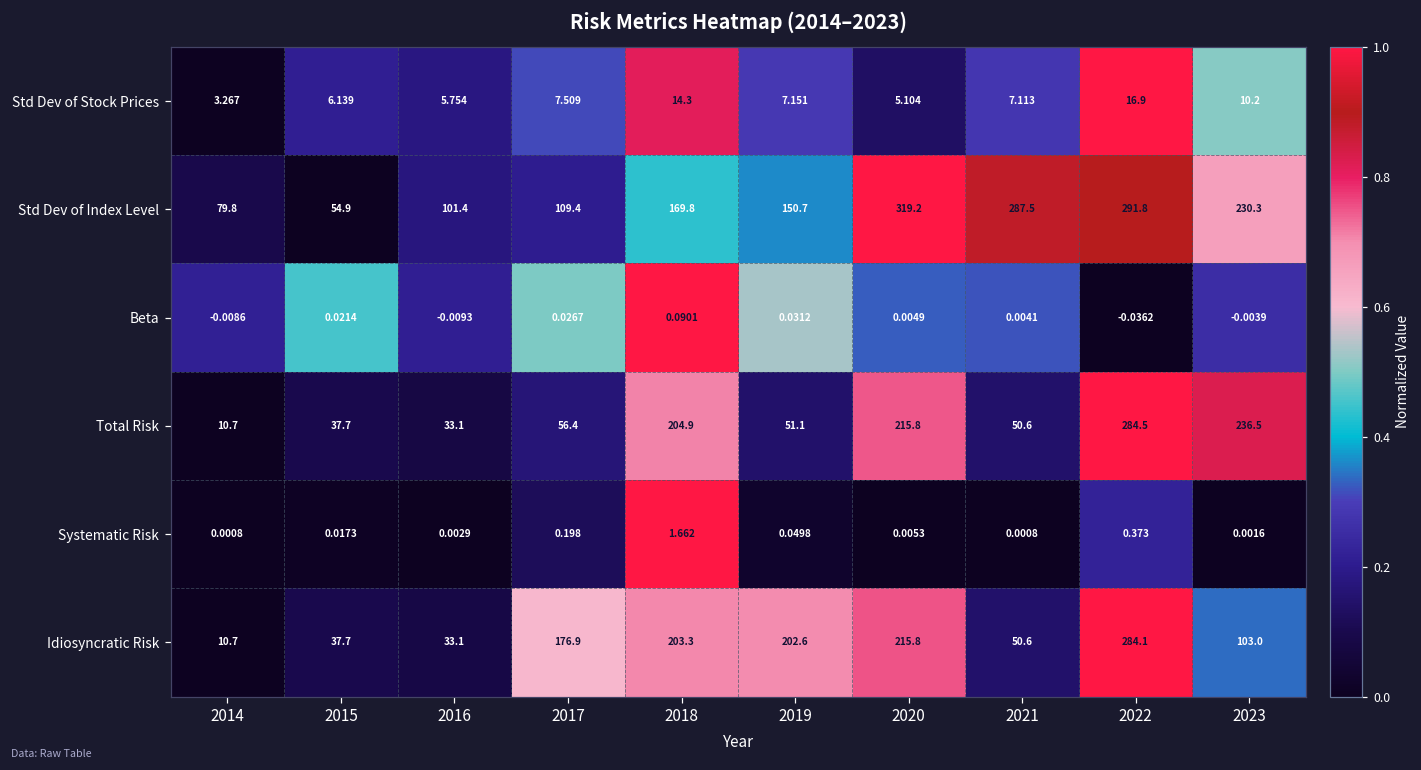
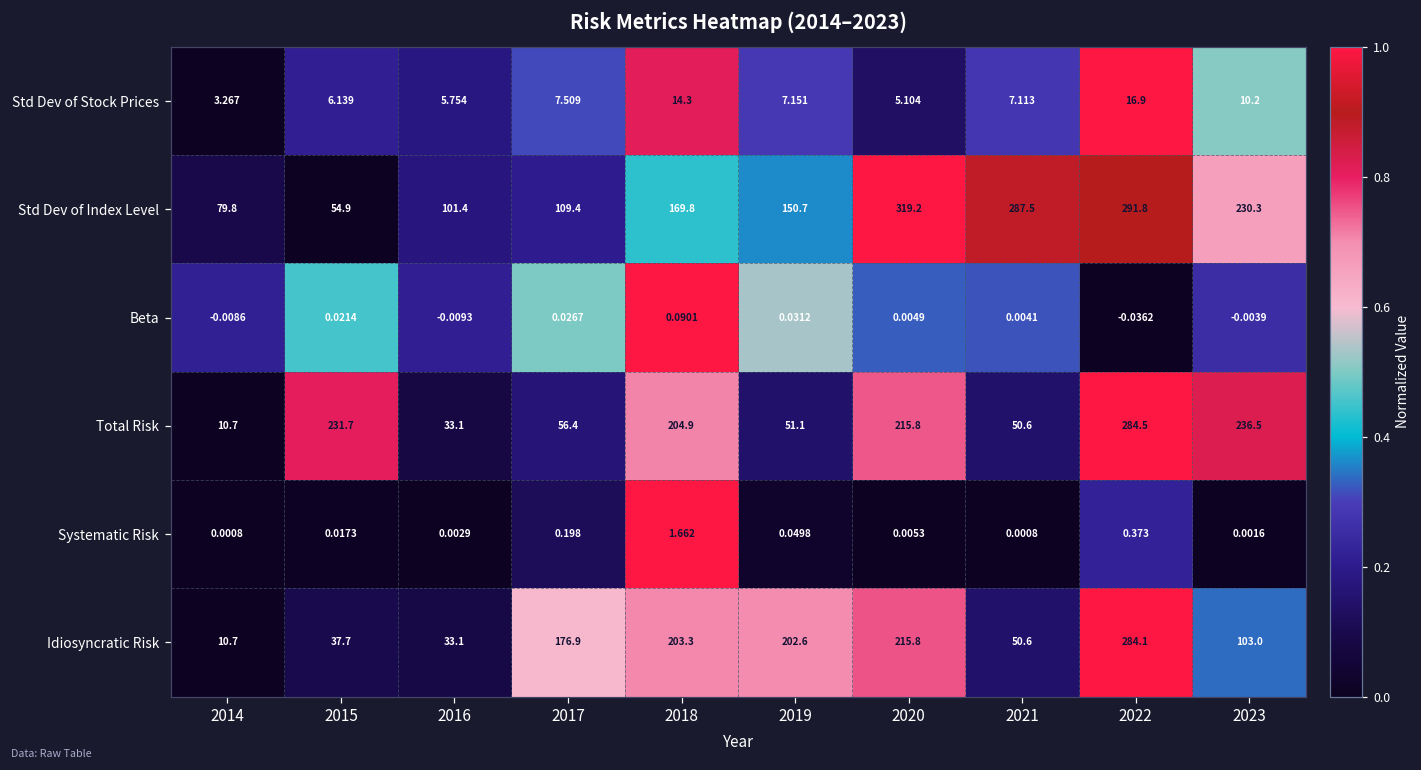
Total Risk, 2015: 37.7 -> 231.7
